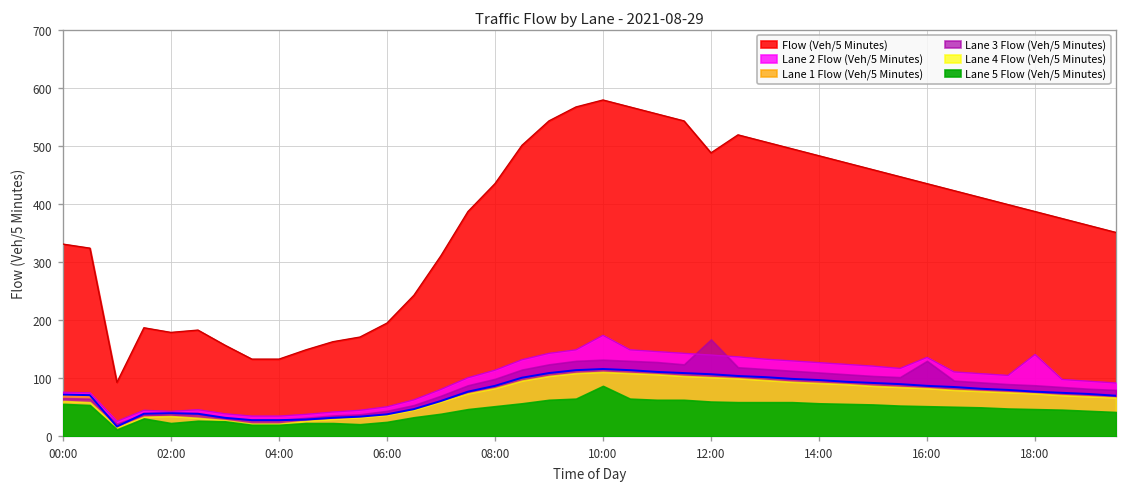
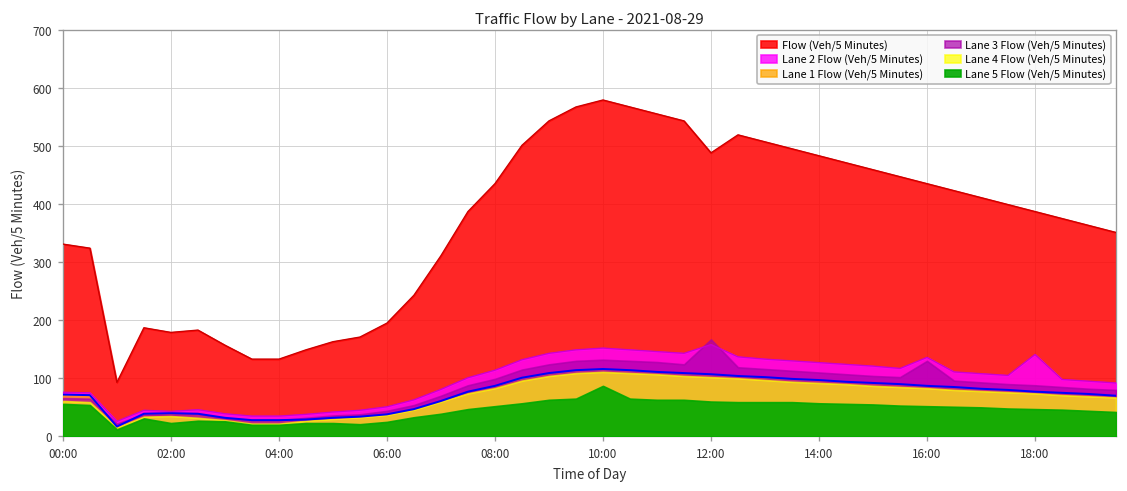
Lane 2 Flow (Veh/5 Minutes), 10:00: 170 -> 150
Lane 2 Flow (Veh/5 Minutes), 12:00: 140 -> 160
